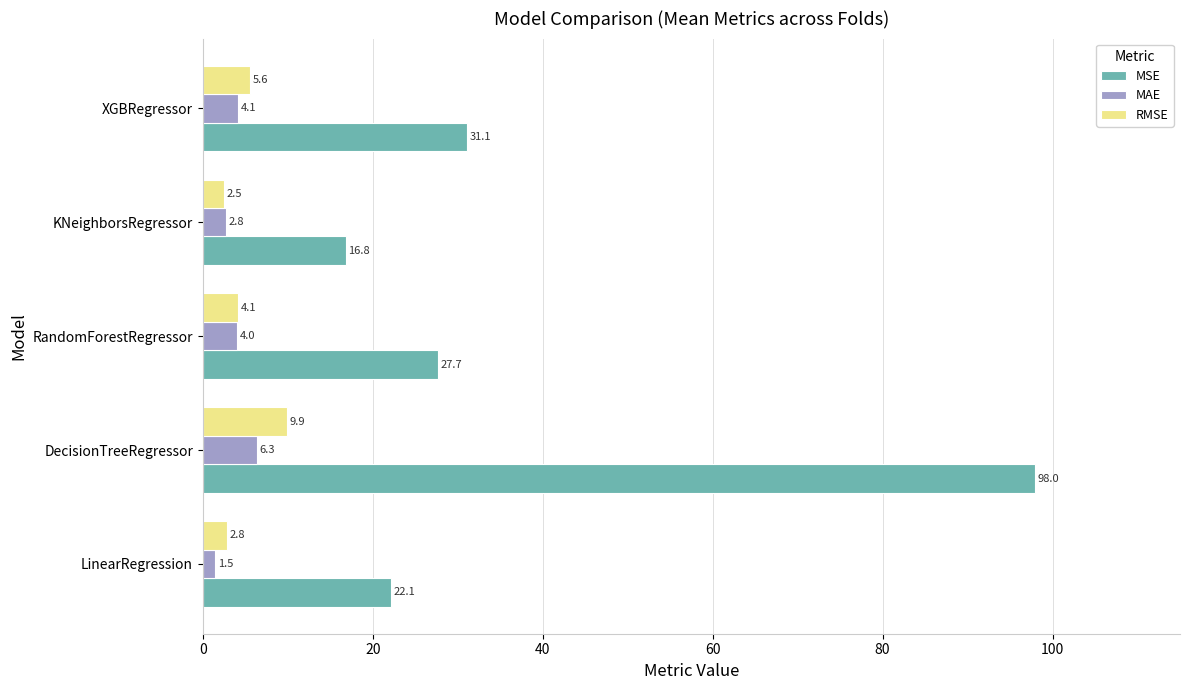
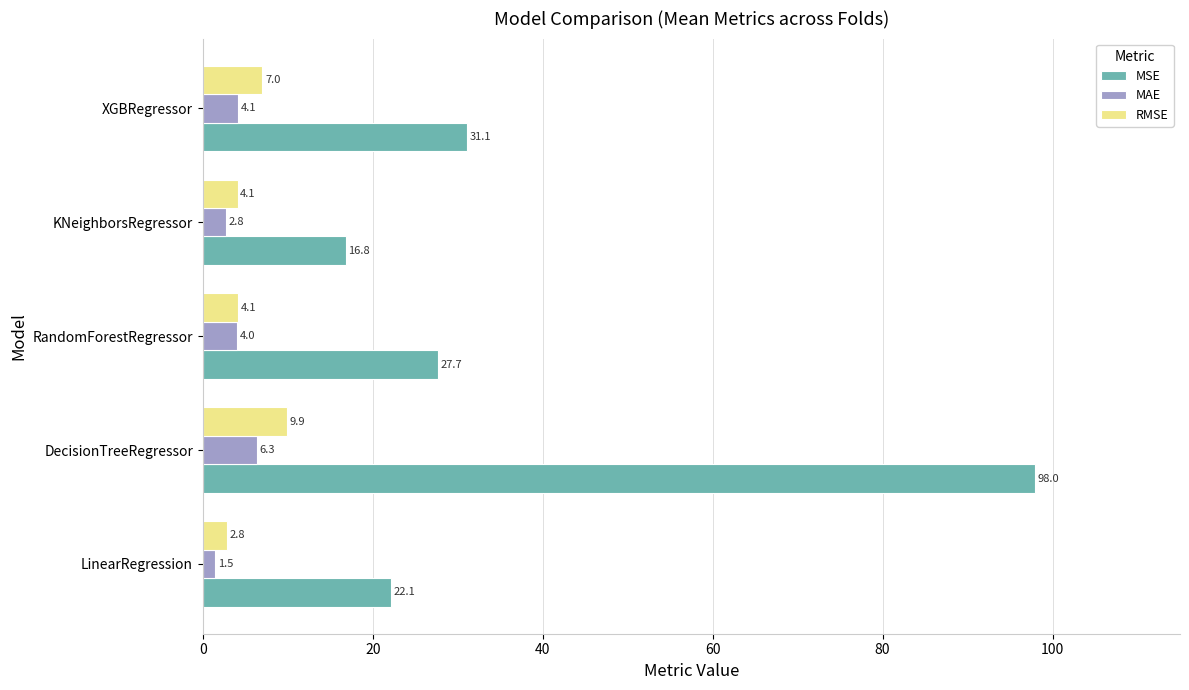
RMSE, XGBRegressor: 5.6 -> 7.0
RMSE, KNeighborsRegressor: 2.5 -> 4.1
